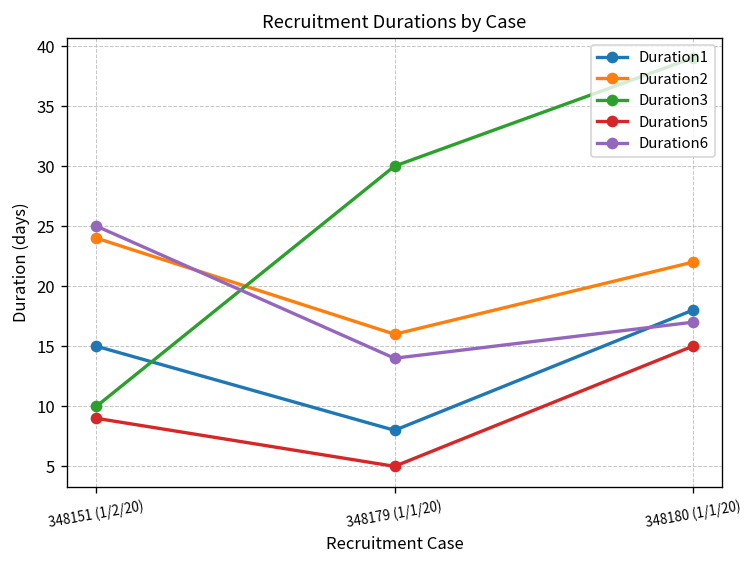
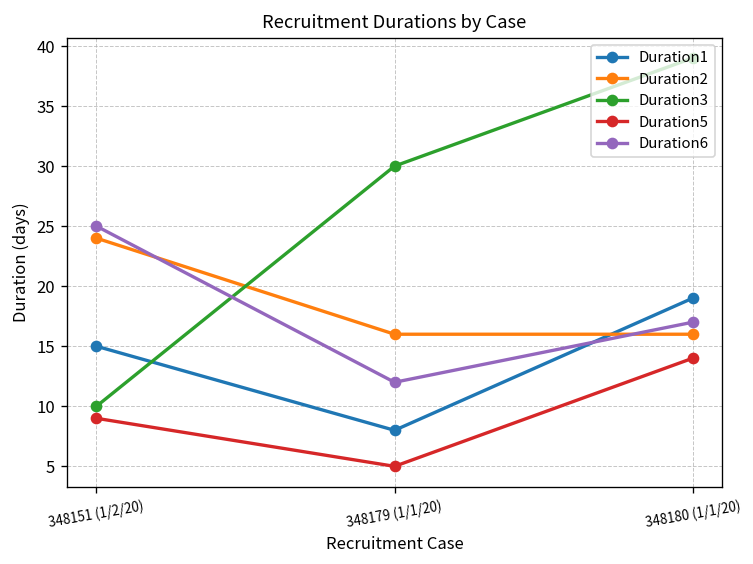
Duration6, 348179 (1/1/20): 14 -> 12
Duration1, 348180 (1/1/20): 18 -> 19
Duration2, 348180 (1/1/20): 22 -> 16
Duration5, 348180 (1/1/20): 15 -> 14
